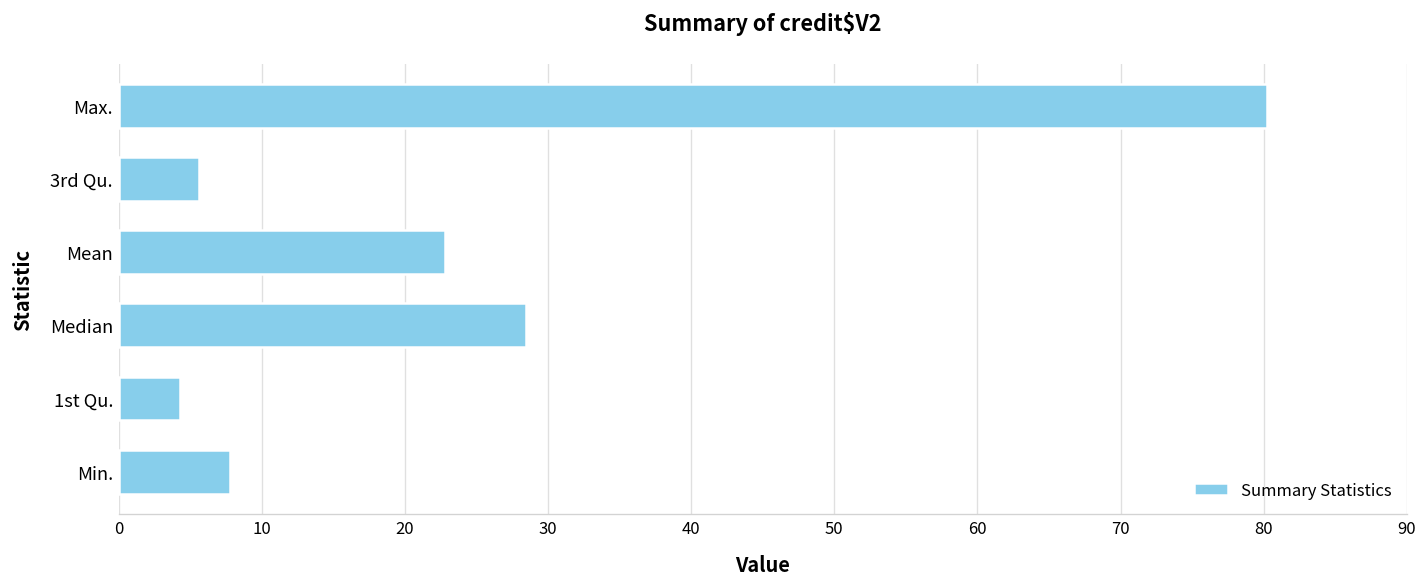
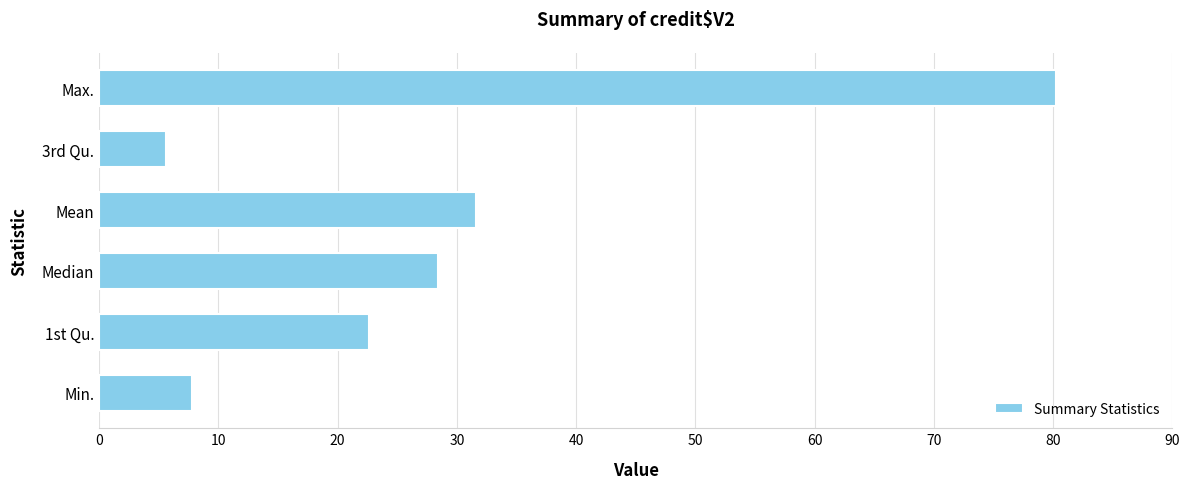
Mean: 22.8 -> 31.6
1st Qu.: 4.3 -> 22.6
